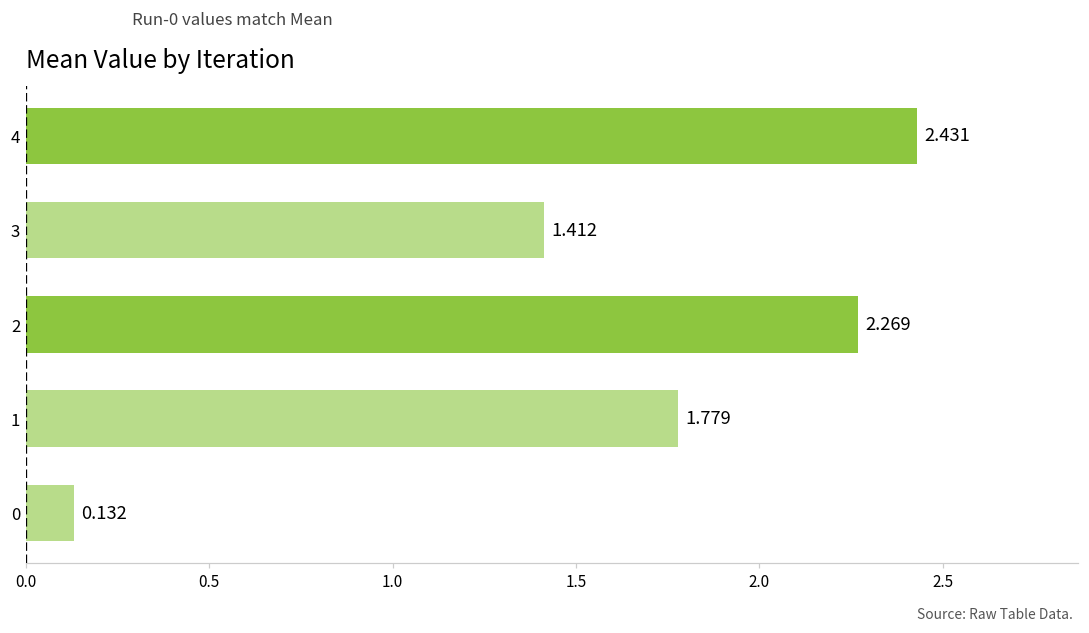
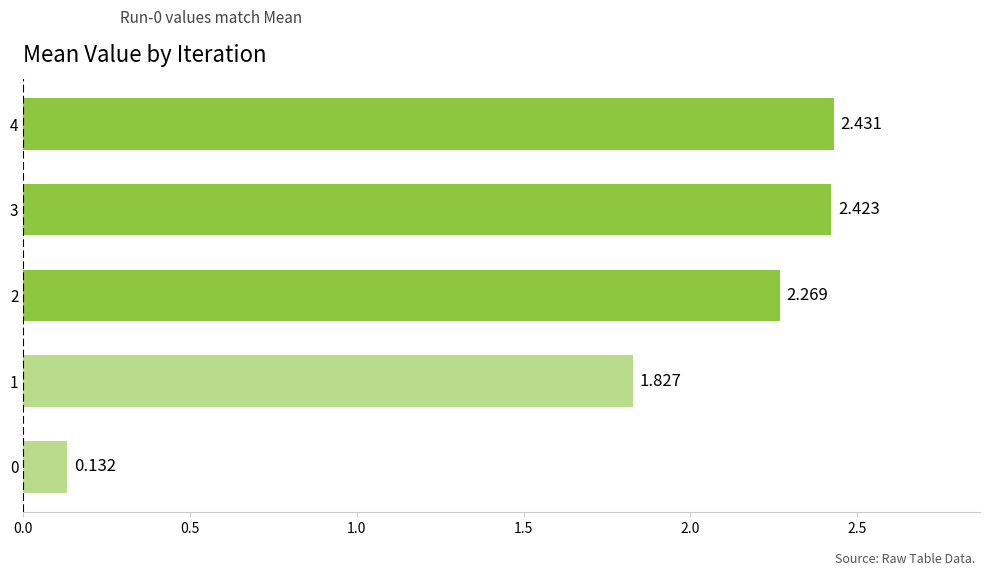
3: 1.412 -> 2.423
1: 1.779 -> 1.827
